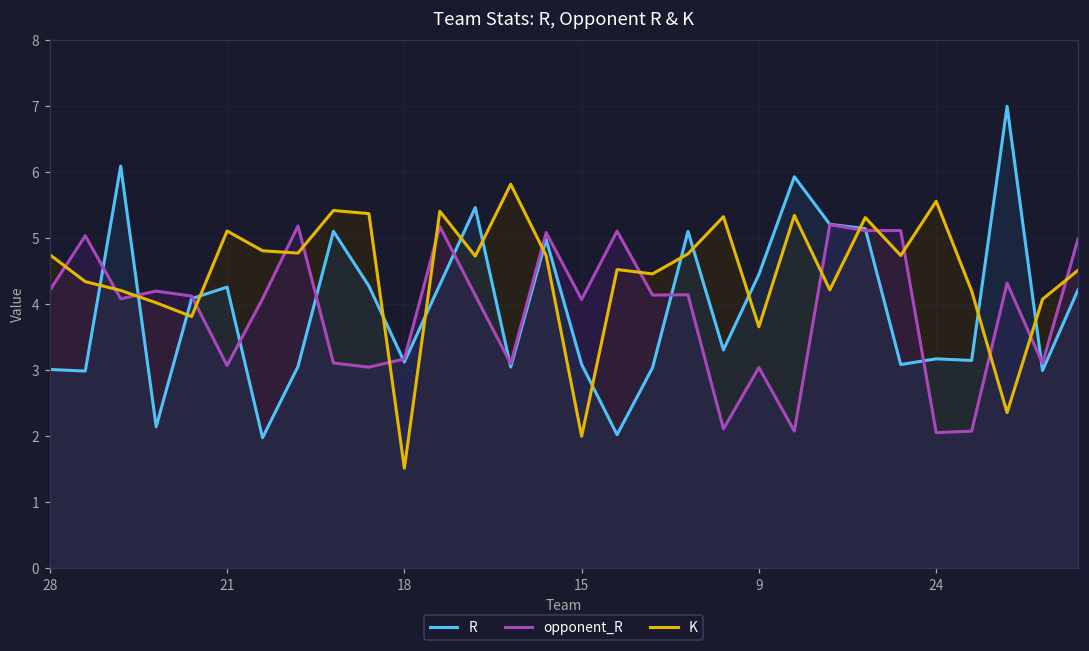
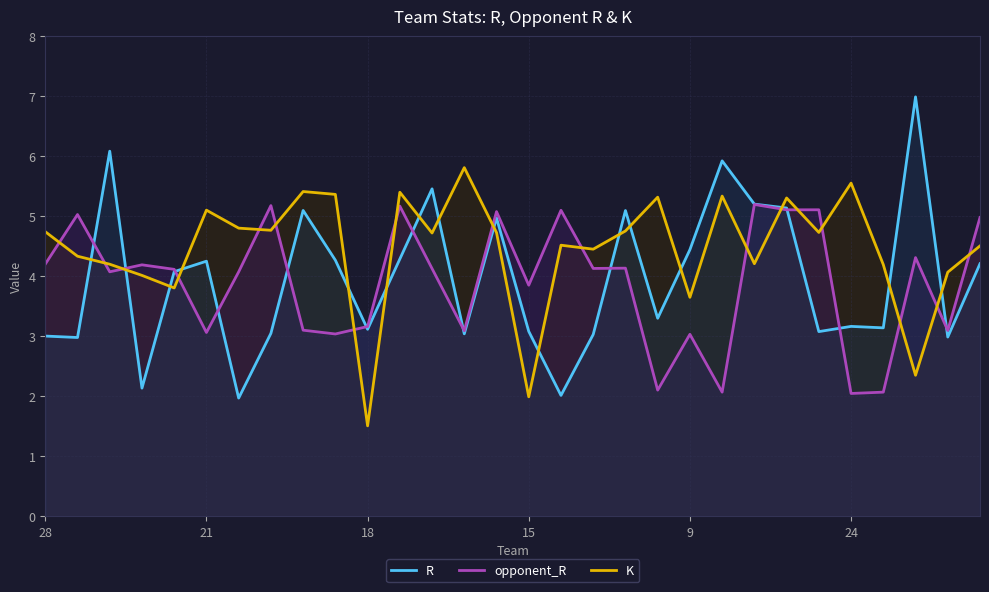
opponent_R, 15: 4.1 -> 3.9
